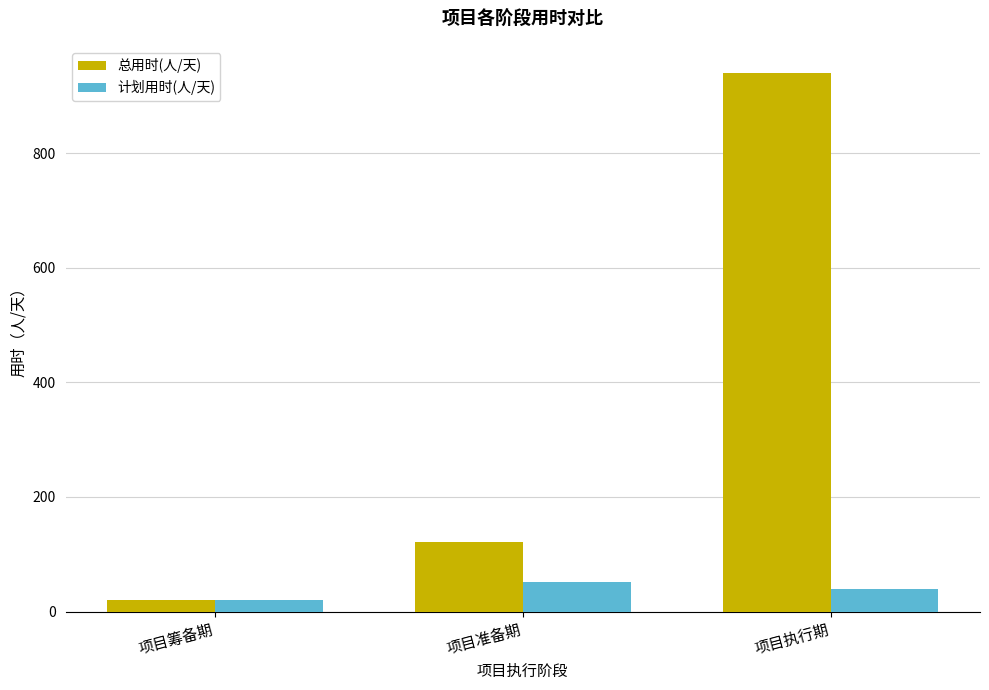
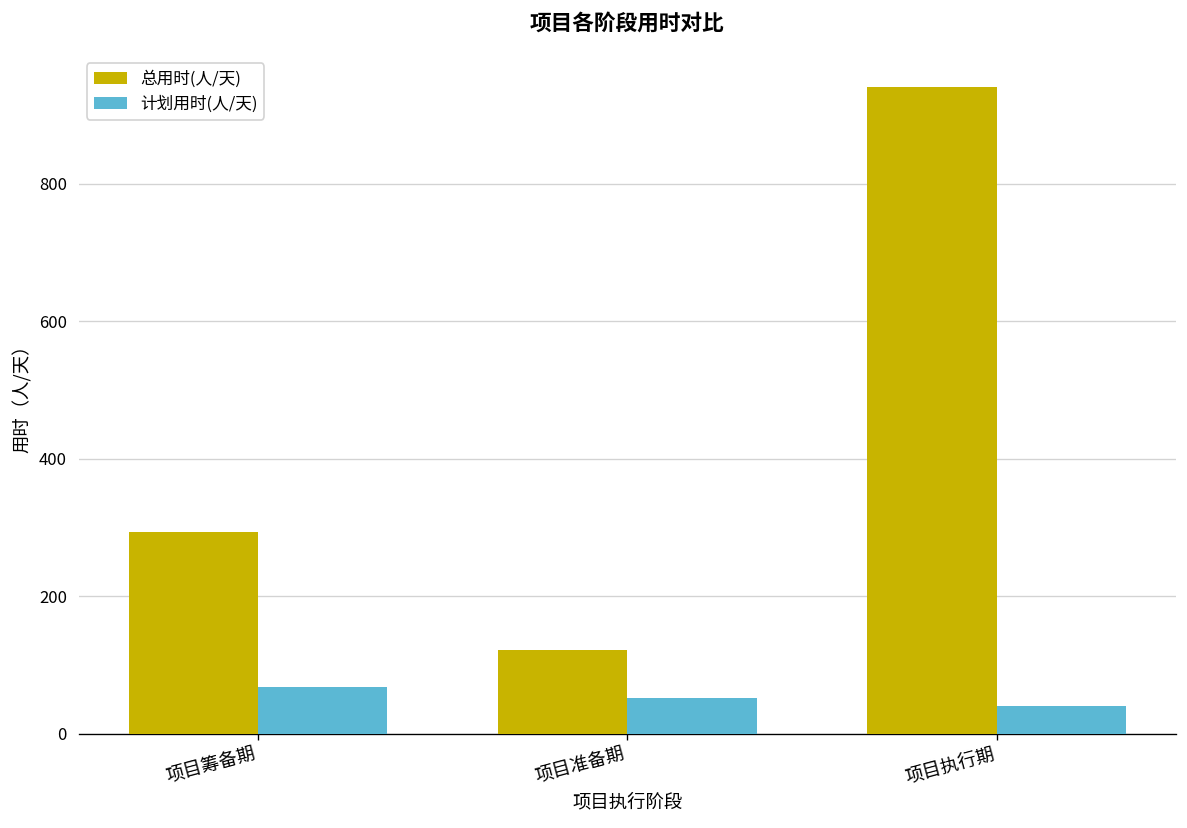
总用时(人/天), 项目筹备期: 20 -> 290
计划用时(人/天), 项目筹备期: 20 -> 70
